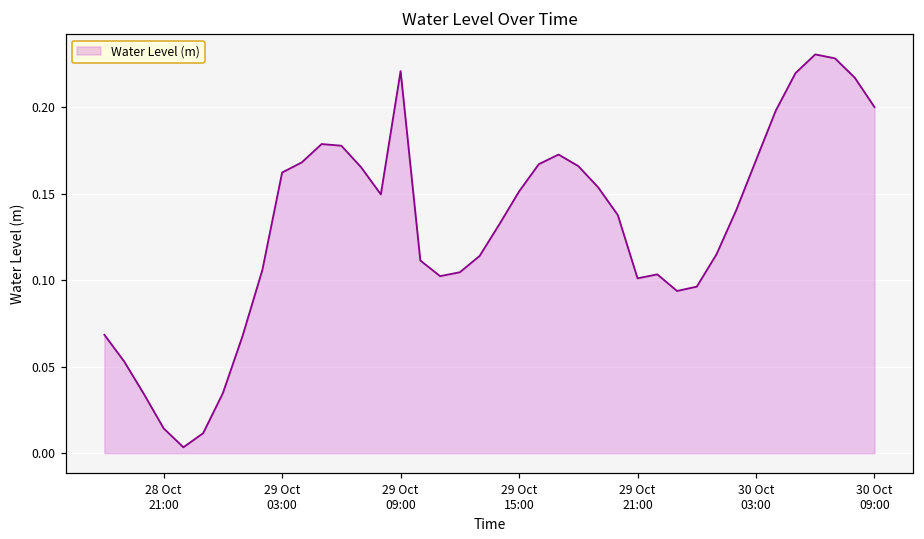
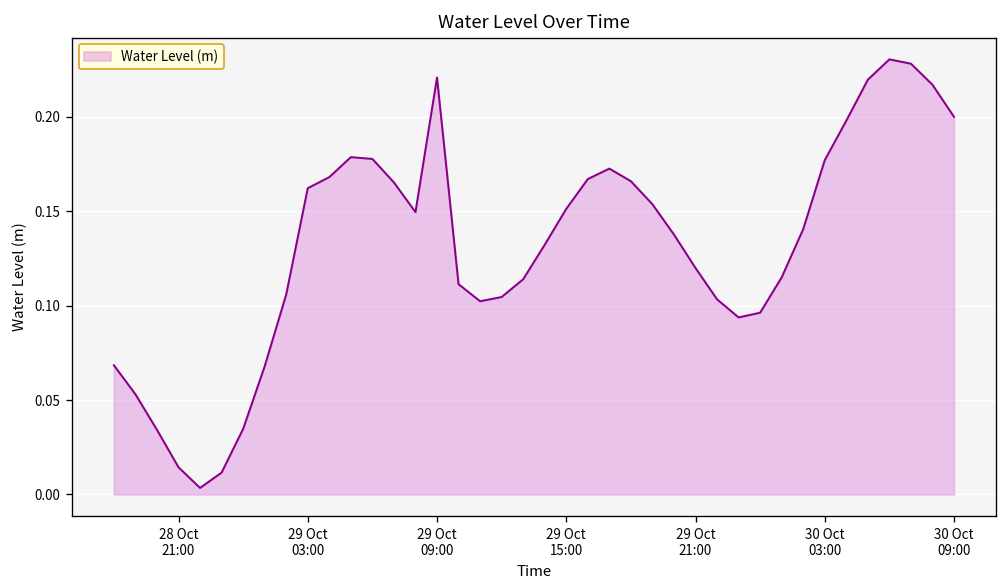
29 Oct 21:00: 0.101 -> 0.120
30 Oct 03:00: 0.169 -> 0.177
